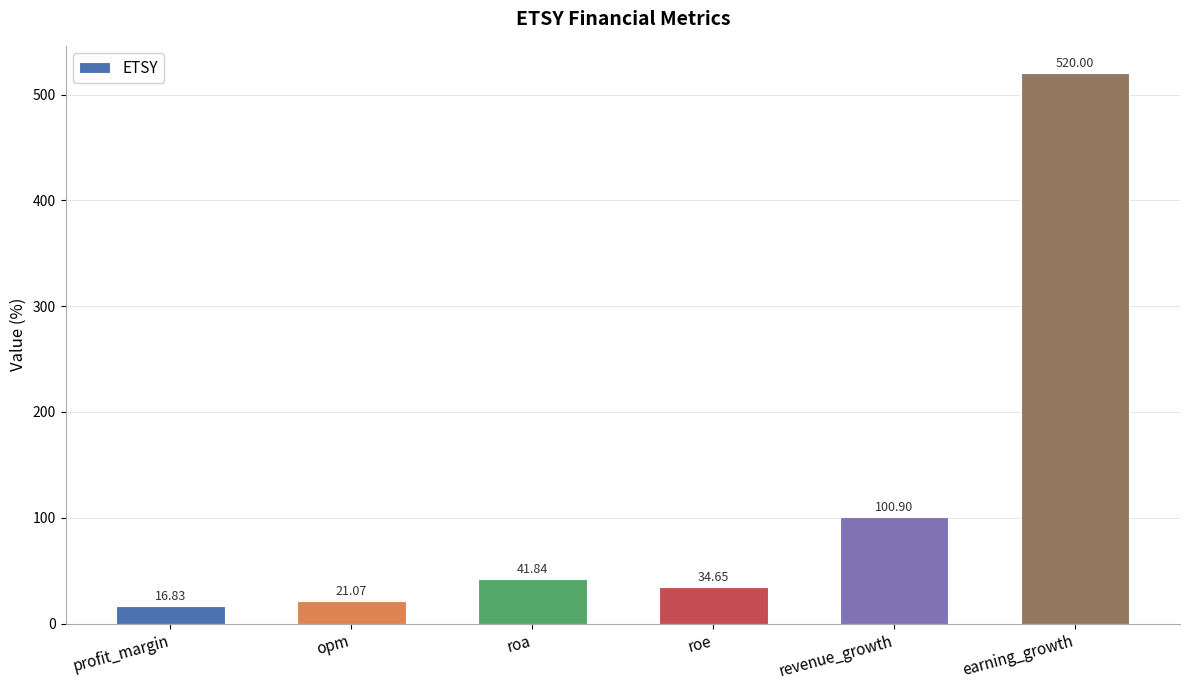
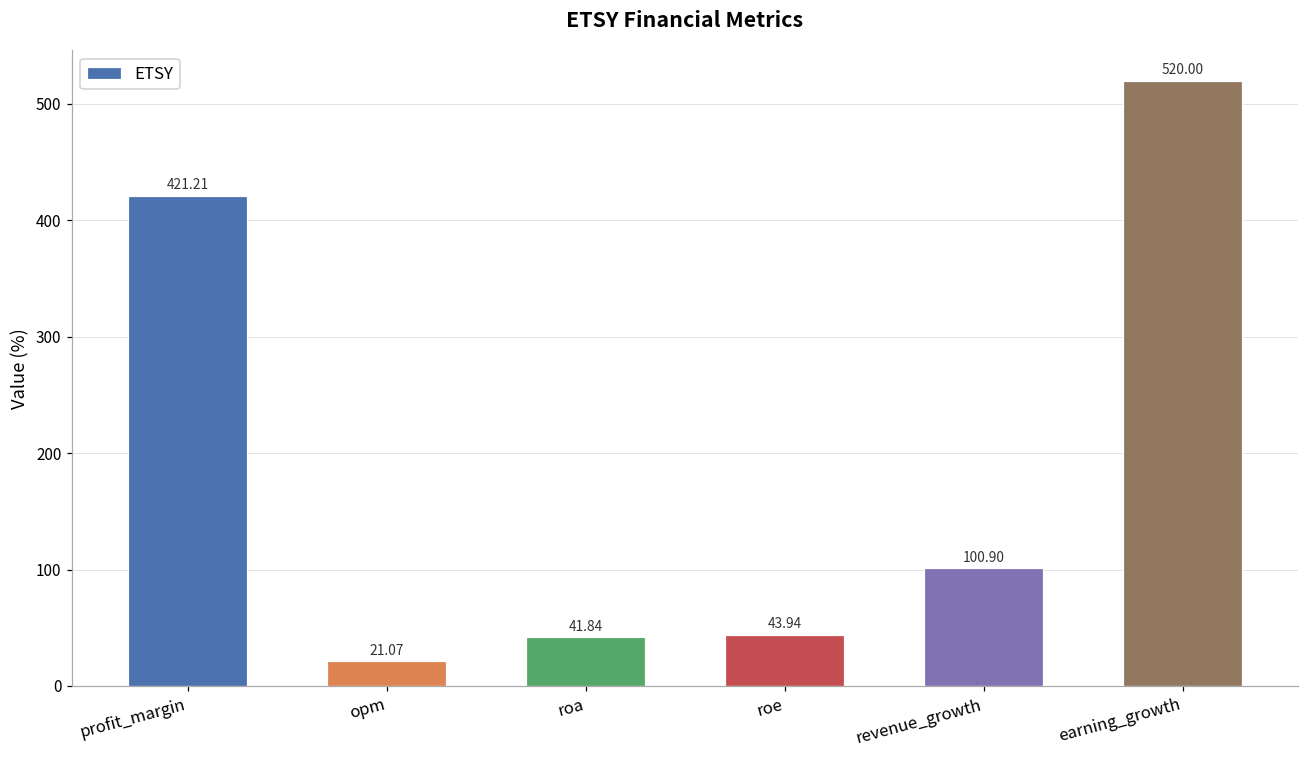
profit_margin: 16.83 -> 421.21
roe: 34.65 -> 43.94
